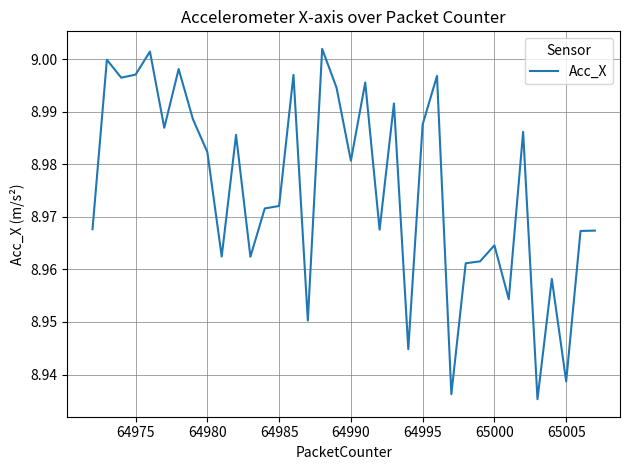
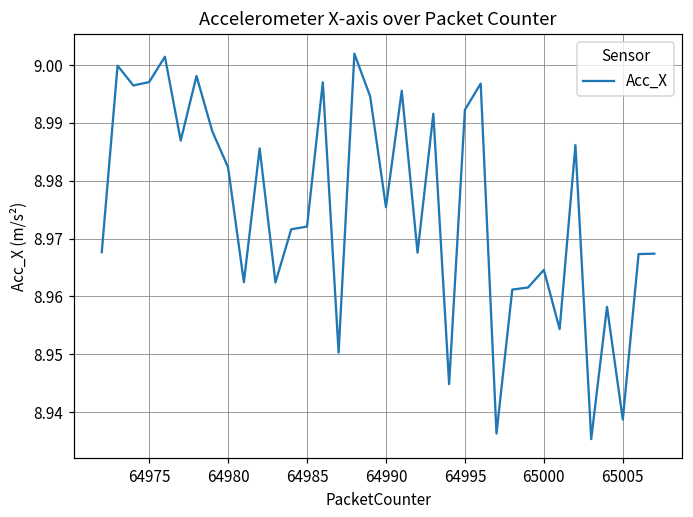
64990: 8.981 -> 8.975
64995: 8.988 -> 8.992
